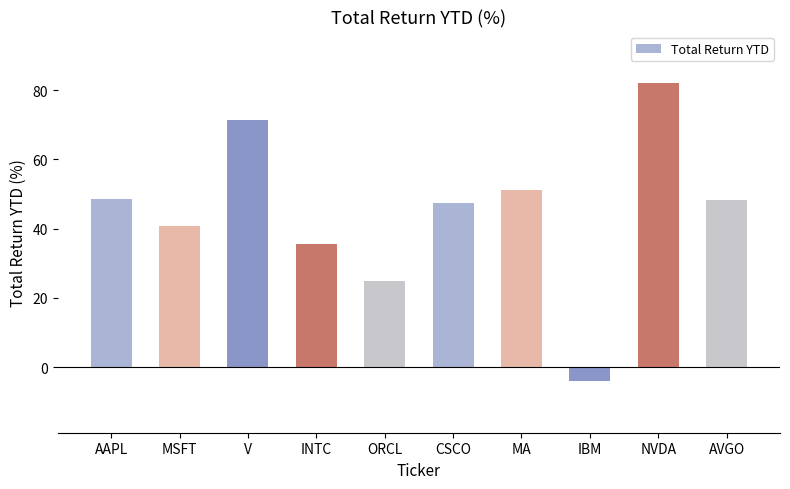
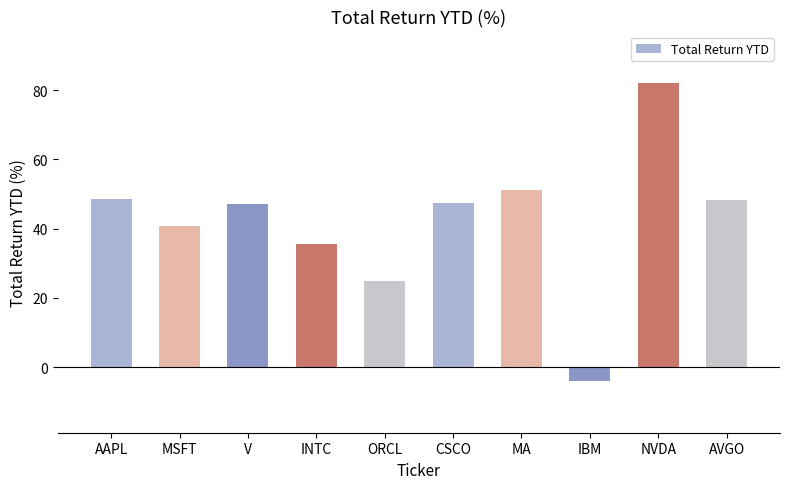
V: 71 -> 47
